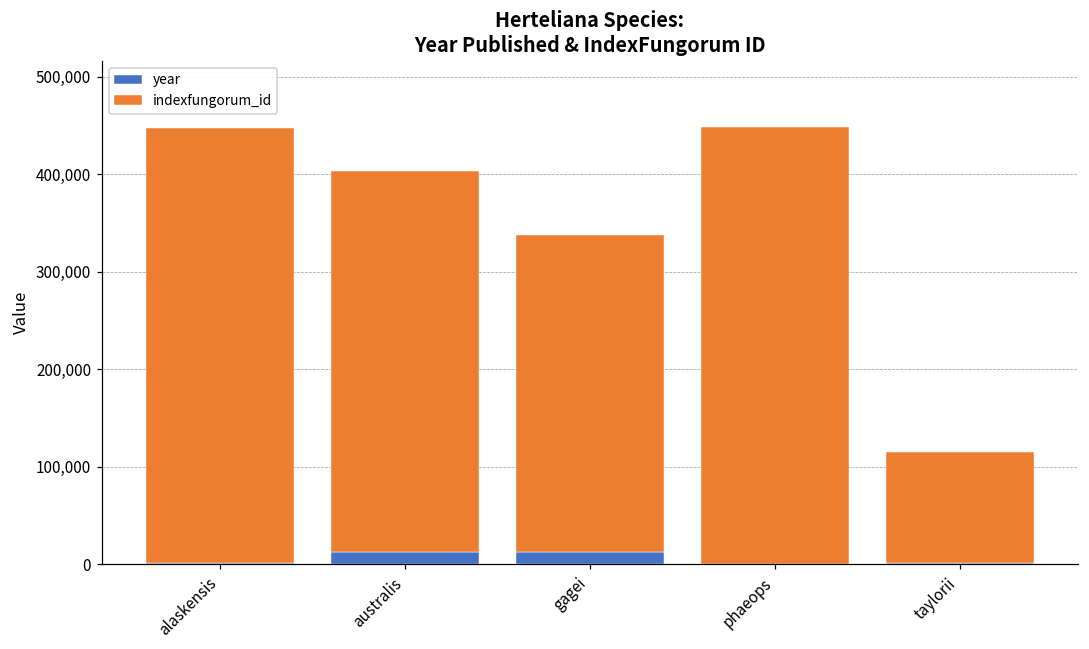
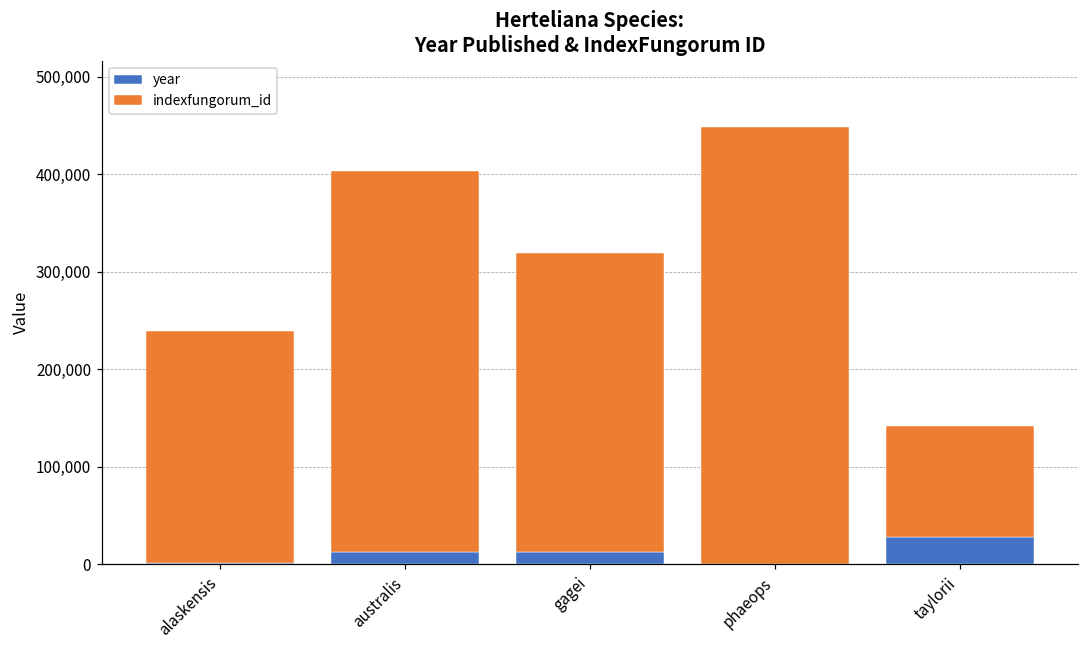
indexfungorum_id, alaskensis: 440,000 -> 240,000
indexfungorum_id, gagei: 320,000 -> 310,000
year, taylorii: 0 -> 30,000
